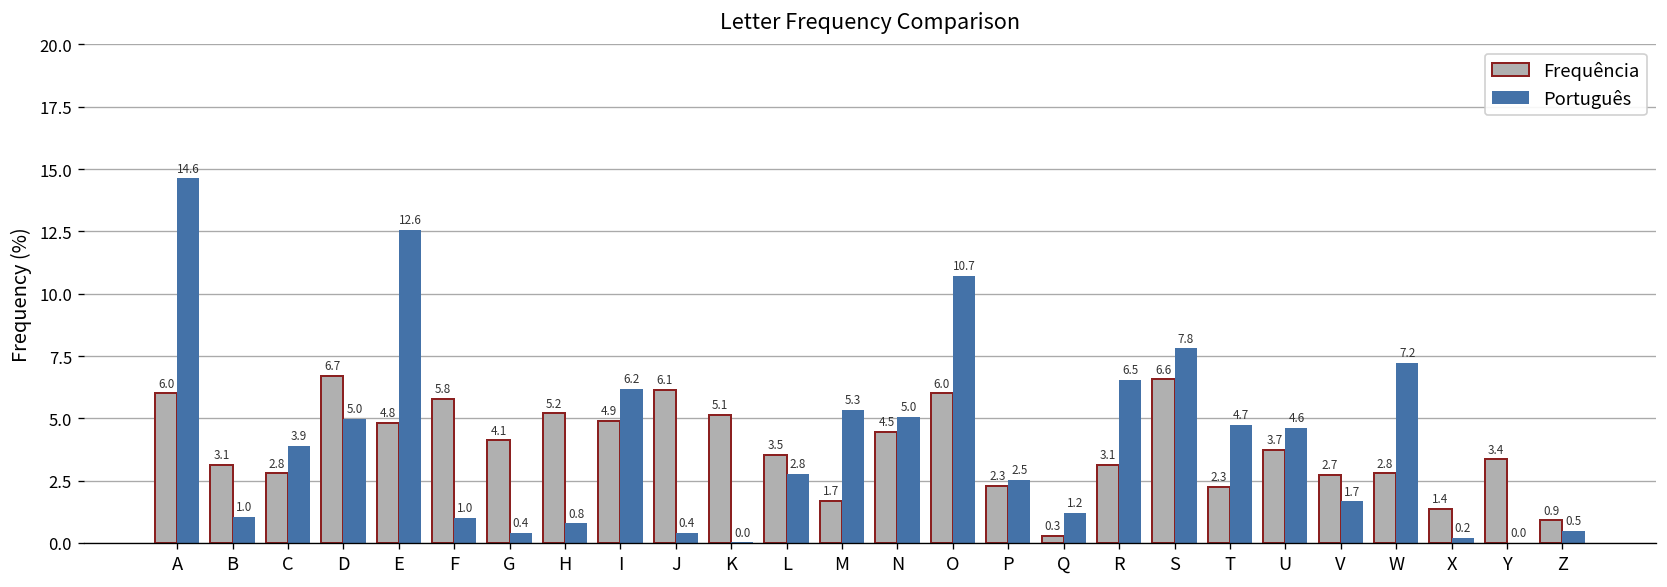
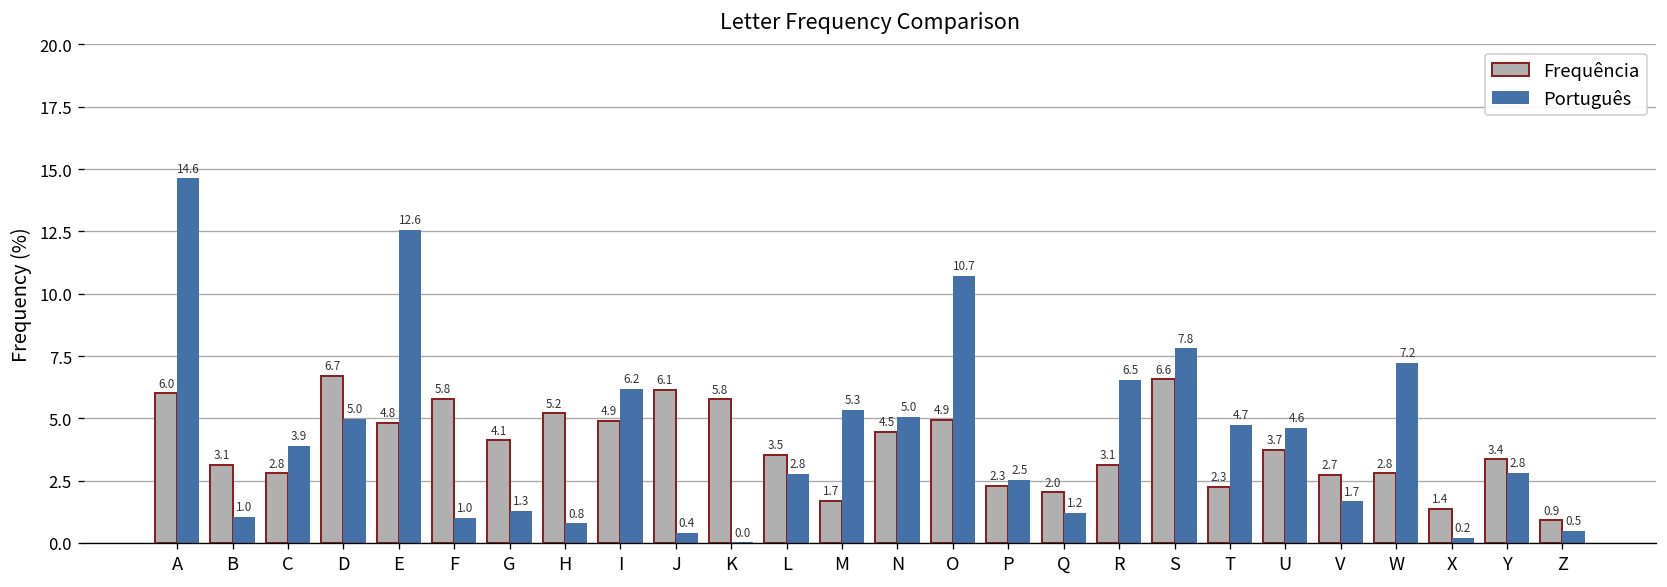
Português, G: 0.4 -> 1.3
Frequência, K: 5.1 -> 5.8
Frequência, O: 6.0 -> 4.9
Frequência, Q: 0.3 -> 2.0
Português, Y: 0.0 -> 2.8
